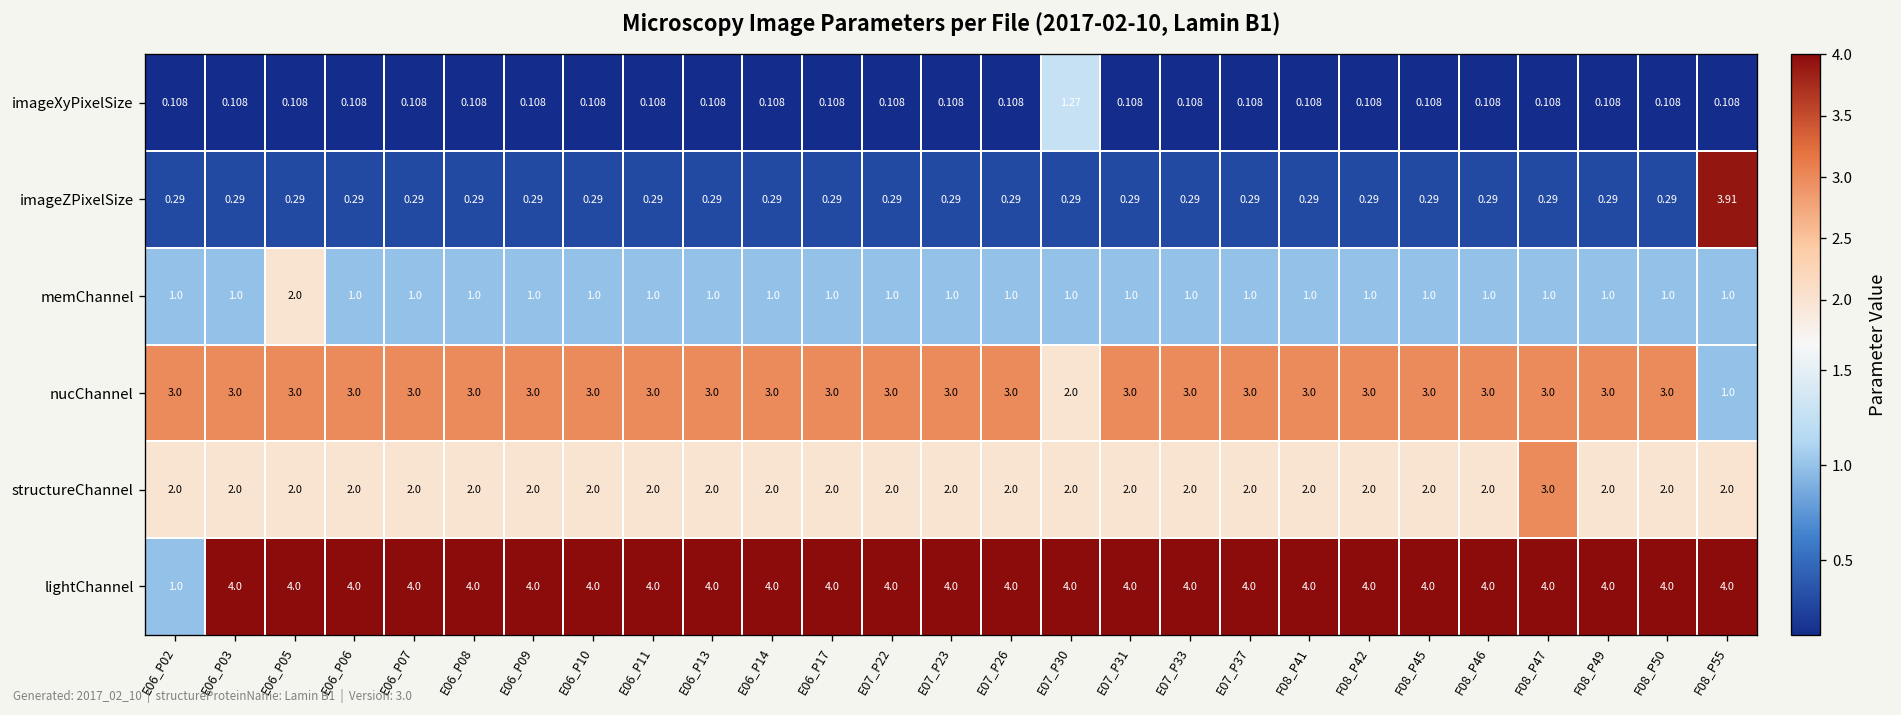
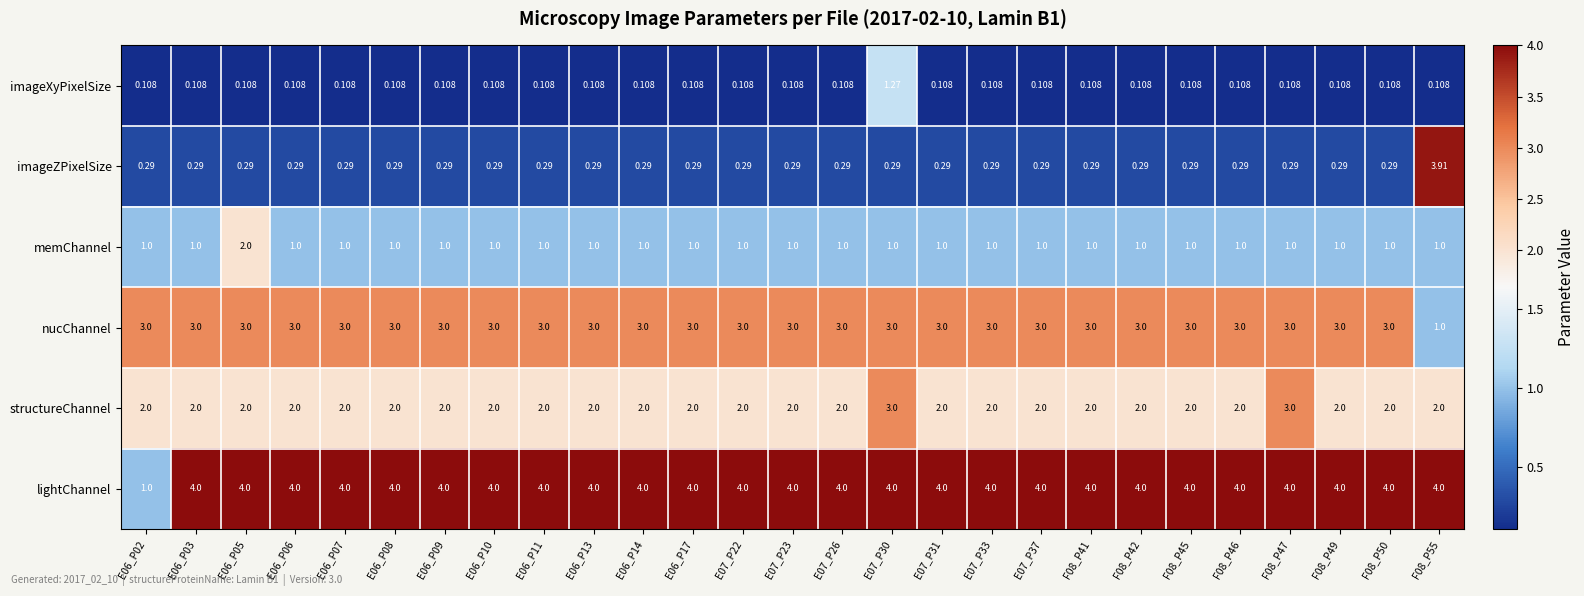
nucChannel, E07_P30: 2.0 -> 3.0
structureChannel, E07_P30: 2.0 -> 3.0
